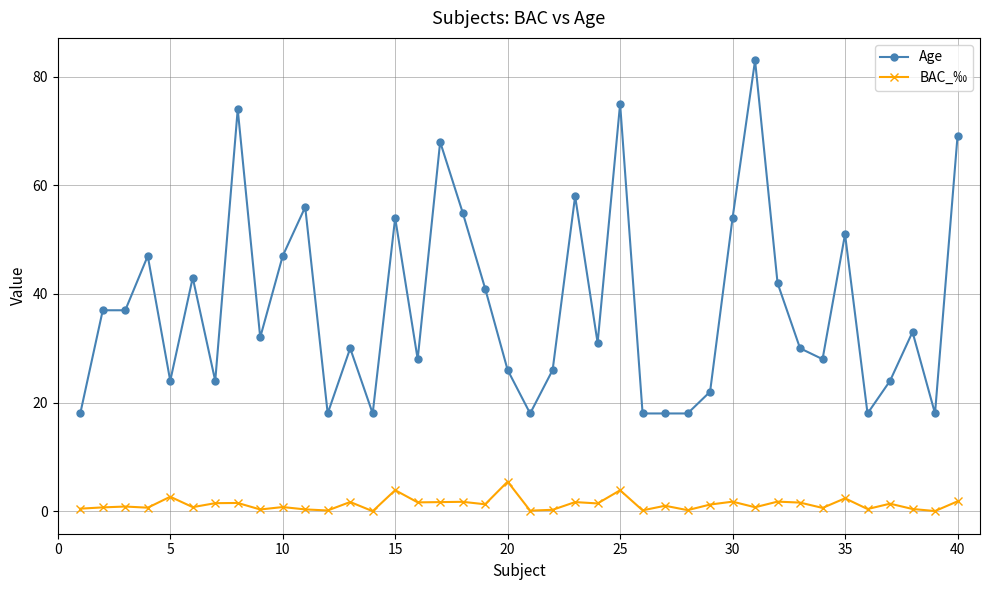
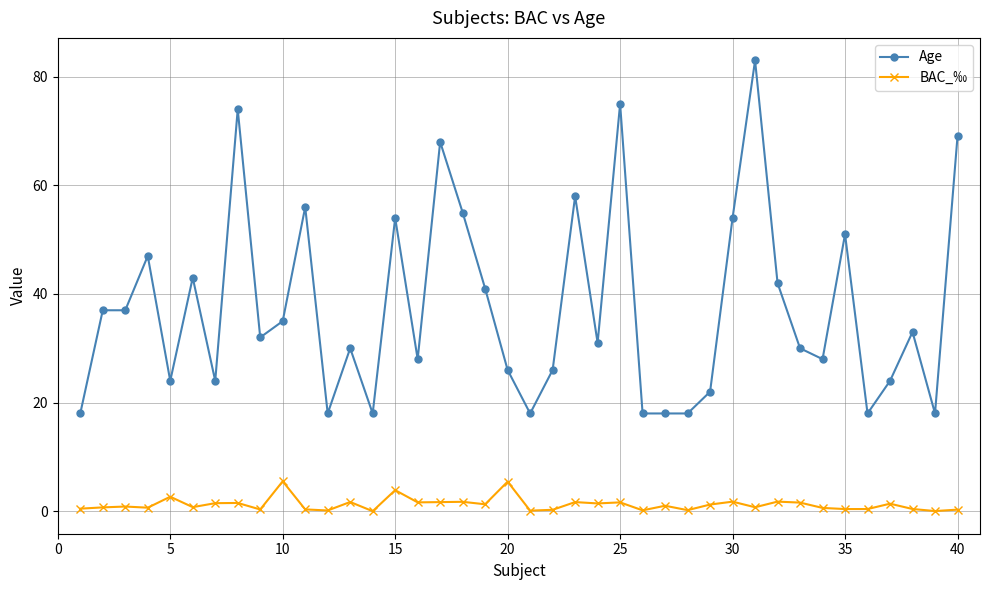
Age, 10: 47 -> 35
BAC_‰, 10: 1 -> 6
BAC_‰, 25: 4 -> 2
BAC_‰, 35: 2 -> 0
BAC_‰, 40: 2 -> 0
